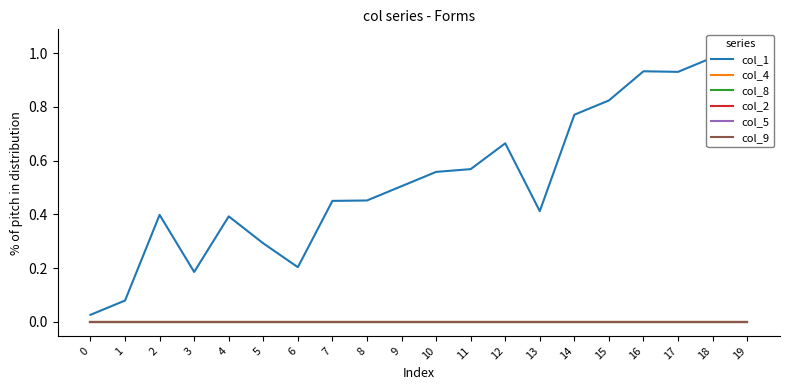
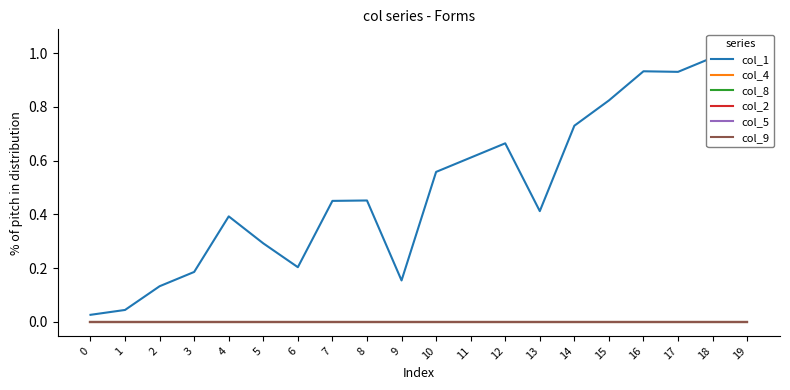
col_1, 1: 0.08 -> 0.04
col_1, 2: 0.40 -> 0.13
col_1, 9: 0.51 -> 0.15
col_1, 11: 0.57 -> 0.61
col_1, 14: 0.77 -> 0.73
